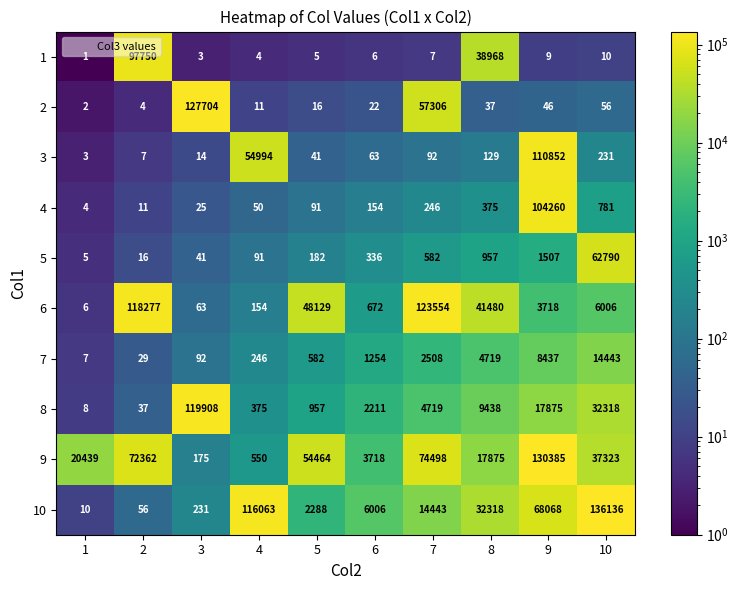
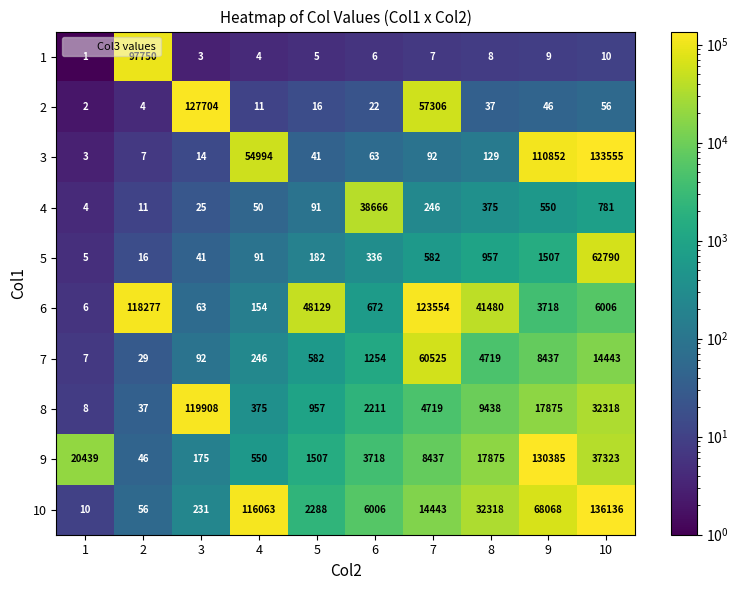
1, 8: 38968 -> 8
3, 10: 231 -> 133555
4, 6: 154 -> 38666
4, 9: 104260 -> 550
7, 7: 2508 -> 60525
9, 2: 72362 -> 46
9, 5: 54464 -> 1507
9, 7: 74498 -> 8437
